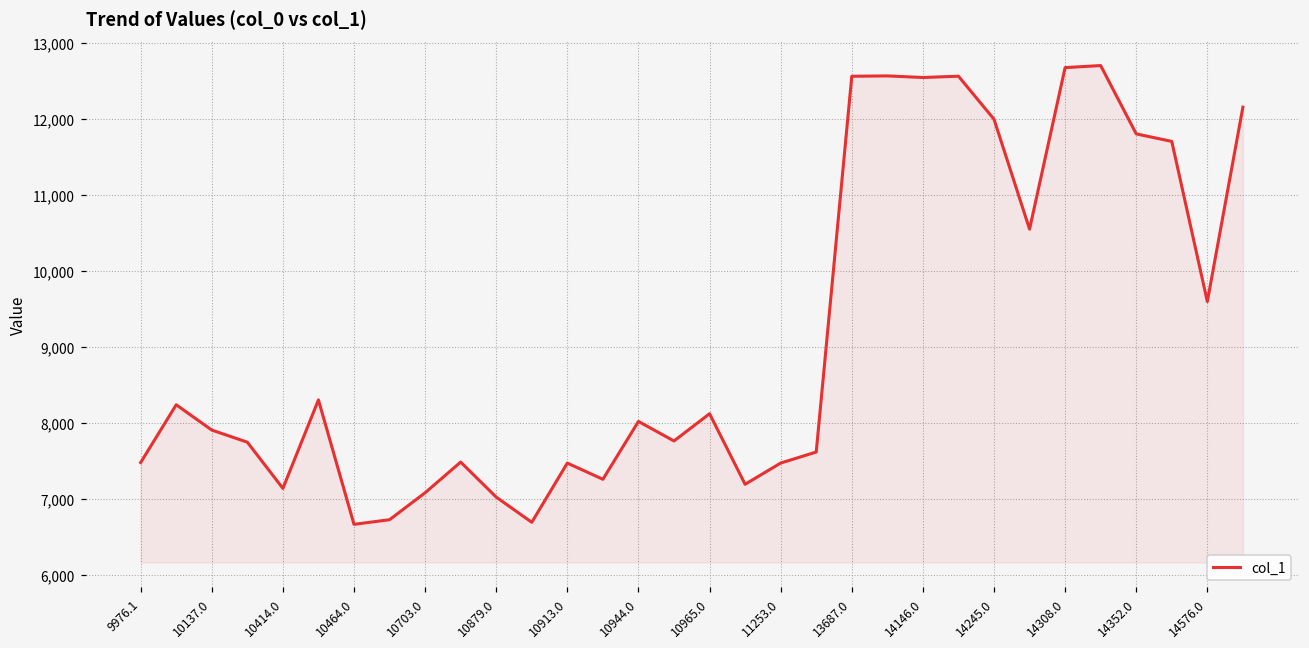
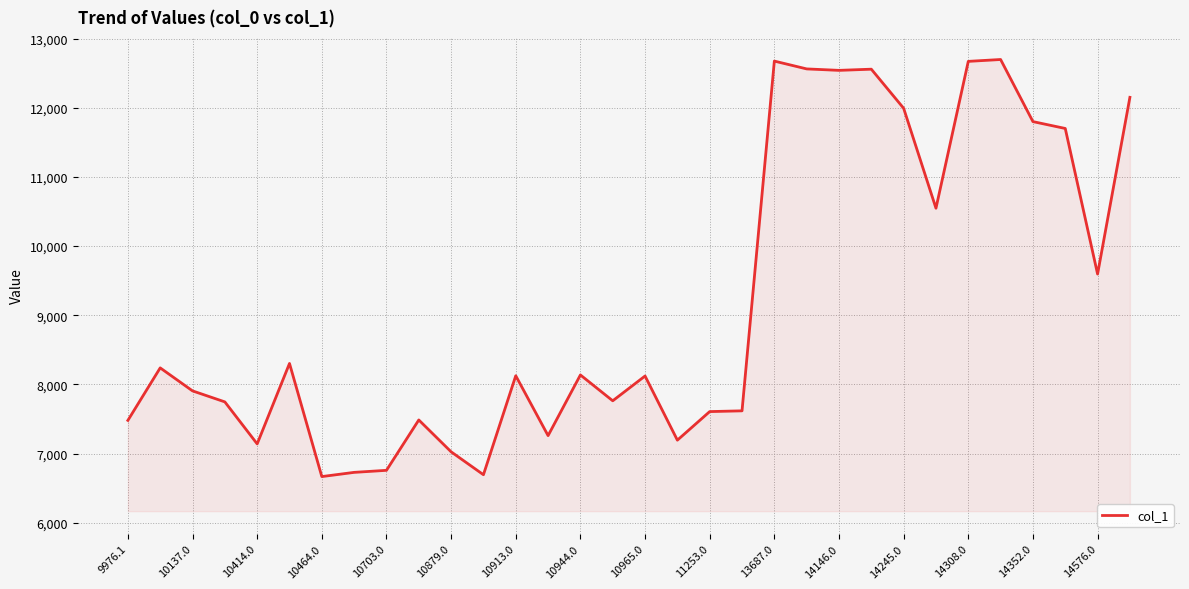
10703.0: 7,100 -> 6,800
10913.0: 7,500 -> 8,100
10944.0: 8,000 -> 8,100
11253.0: 7,500 -> 7,600
13687.0: 12,600 -> 12,700
